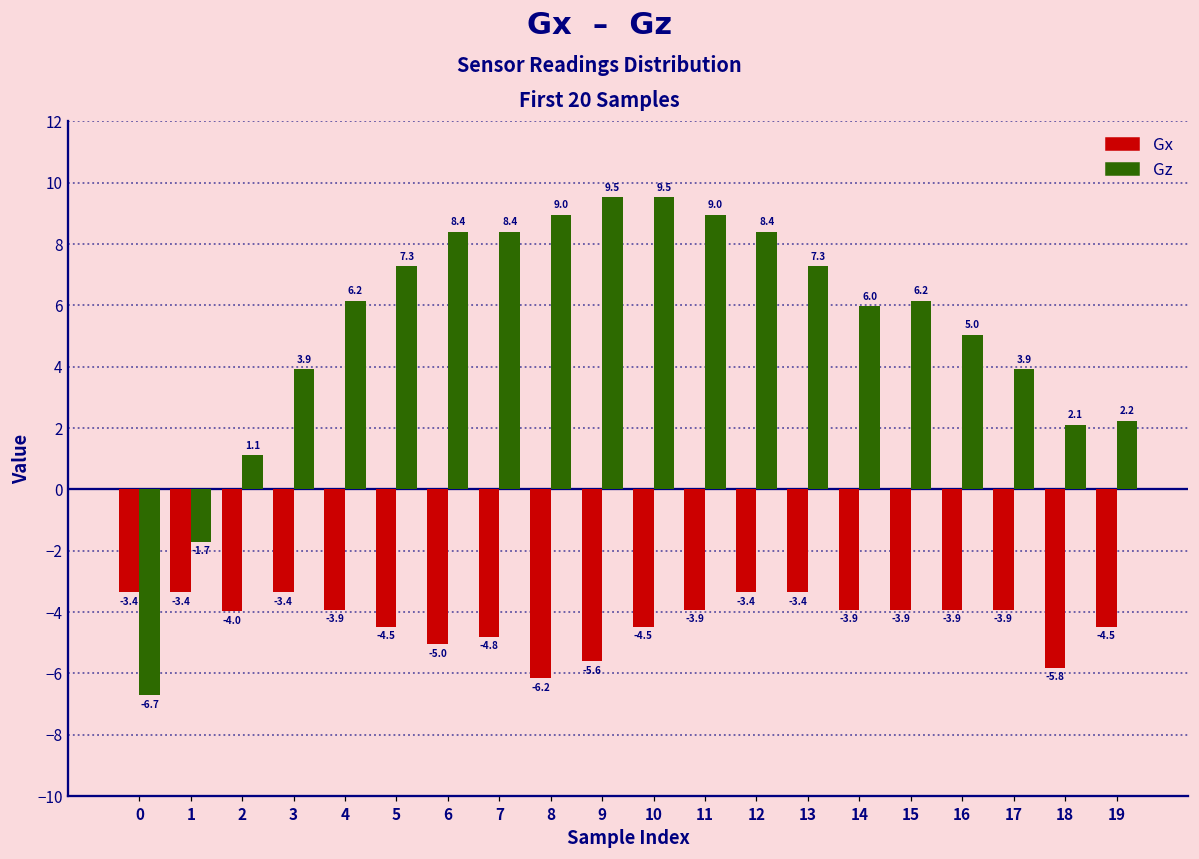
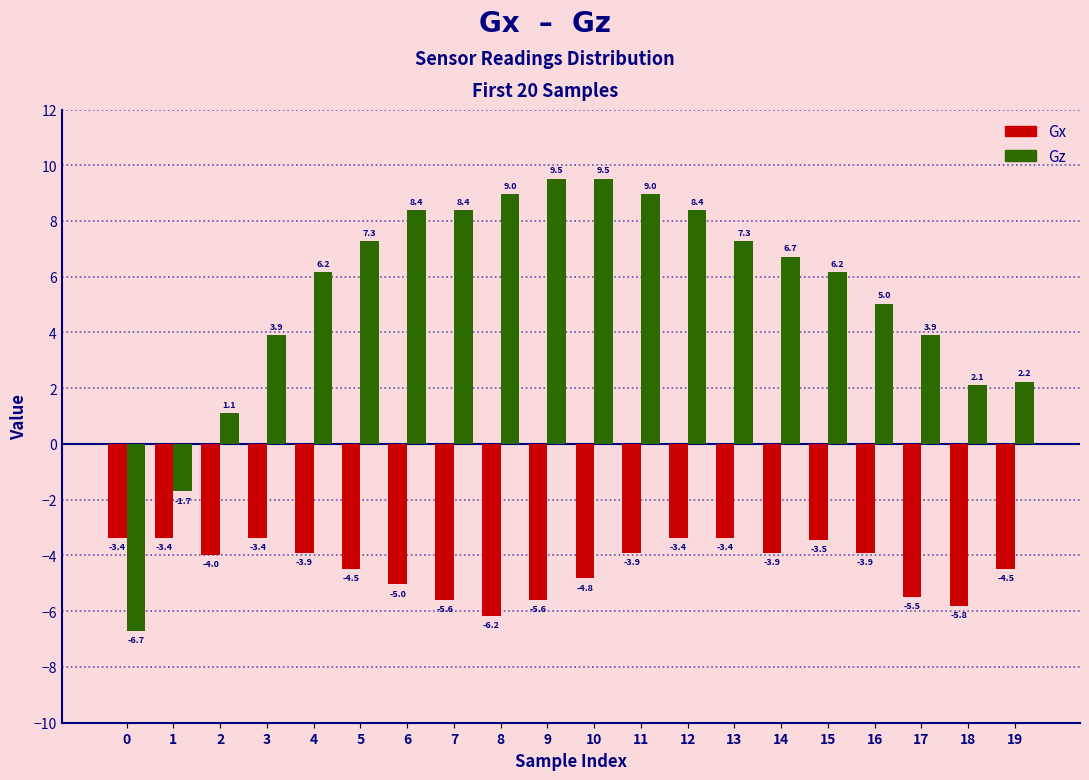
Gx, 7: -4.8 -> -5.6
Gx, 10: -4.5 -> -4.8
Gz, 14: 6.0 -> 6.7
Gx, 15: -3.9 -> -3.5
Gx, 17: -3.9 -> -5.5
